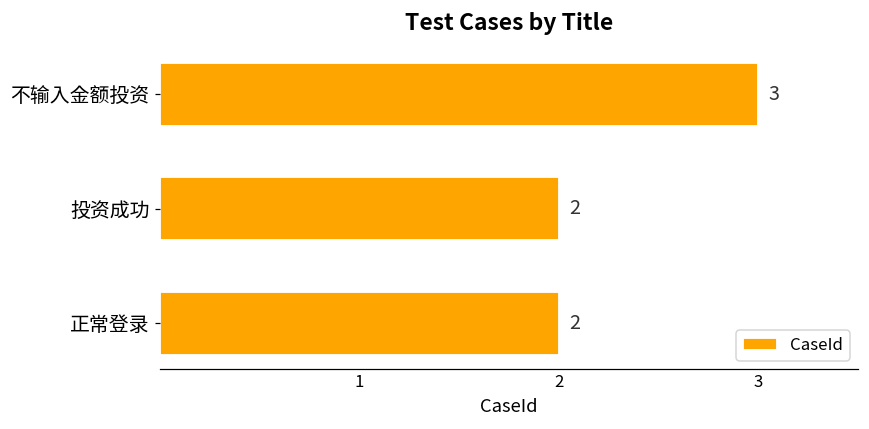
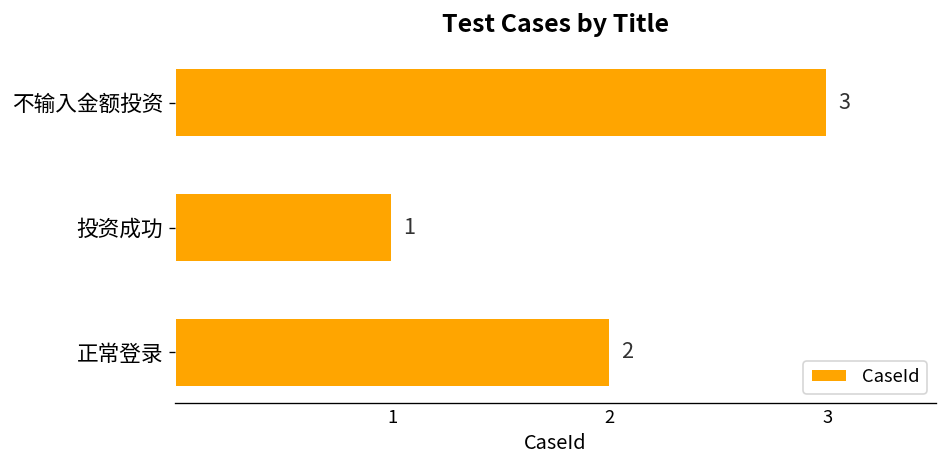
投资成功: 2 -> 1
